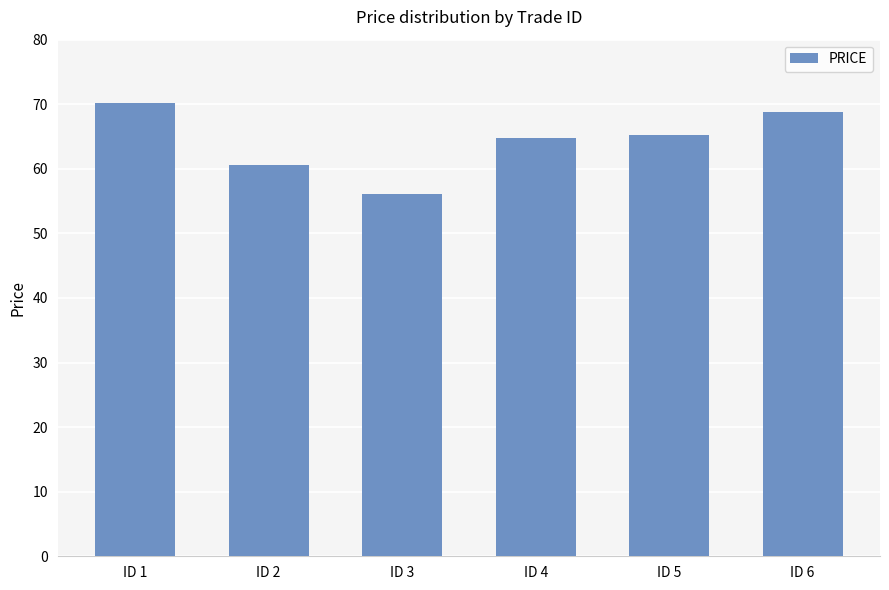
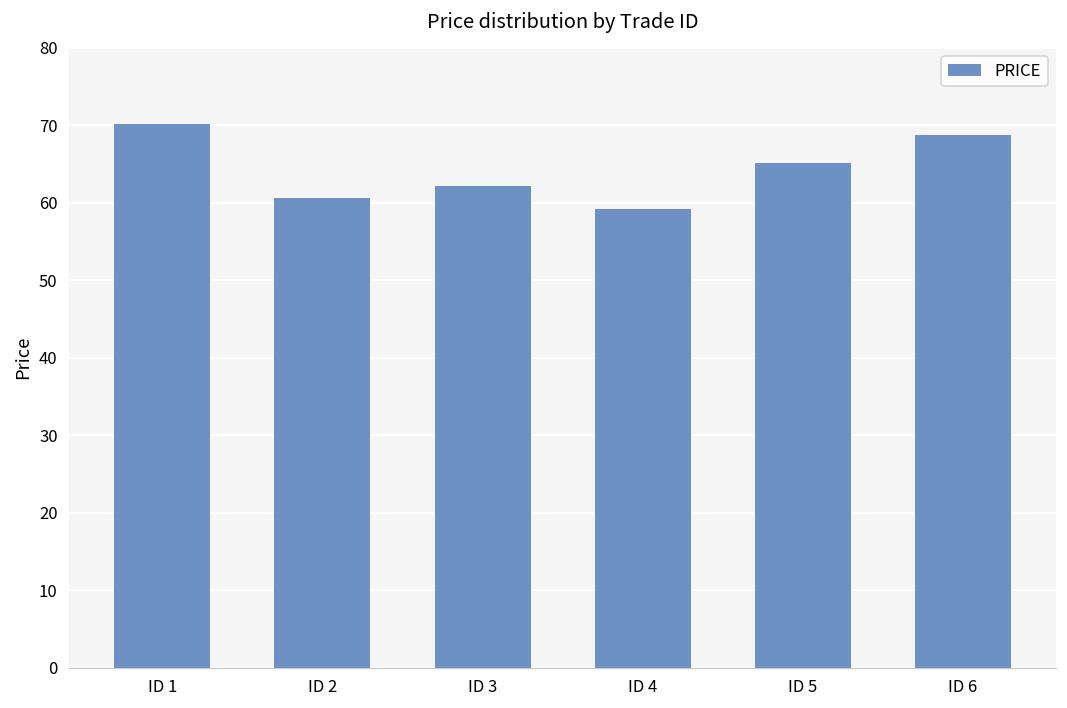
ID 3: 56 -> 62
ID 4: 65 -> 59
